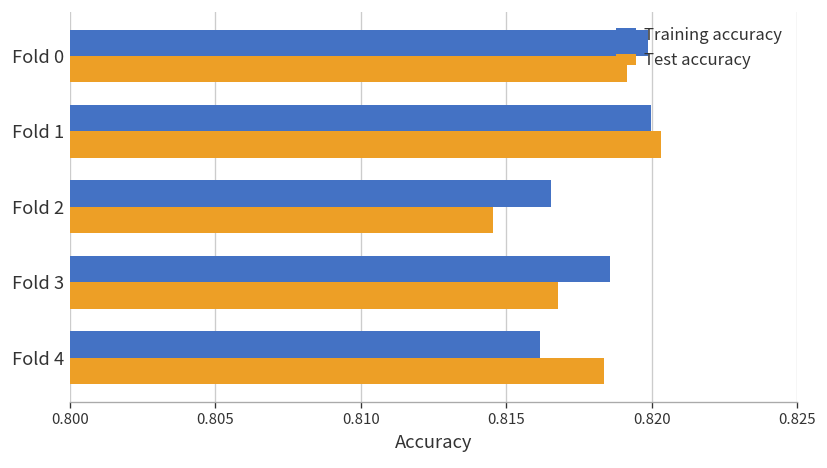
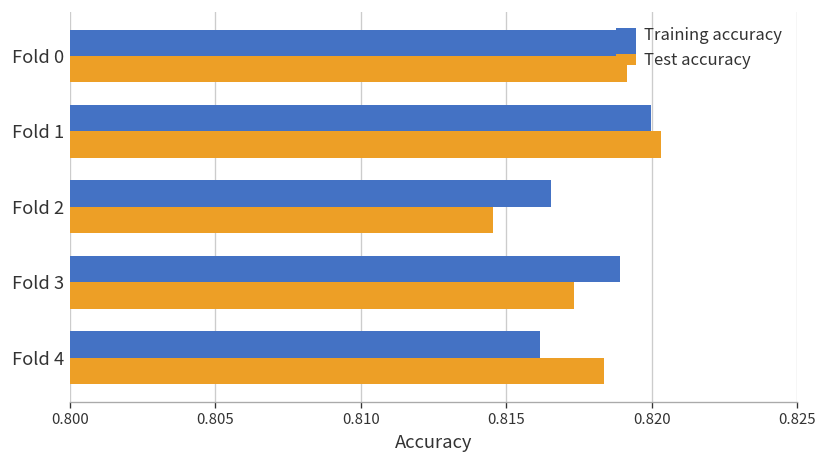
Training accuracy, Fold 0: 0.8199 -> 0.8195
Training accuracy, Fold 3: 0.8186 -> 0.8189
Test accuracy, Fold 3: 0.8168 -> 0.8173
